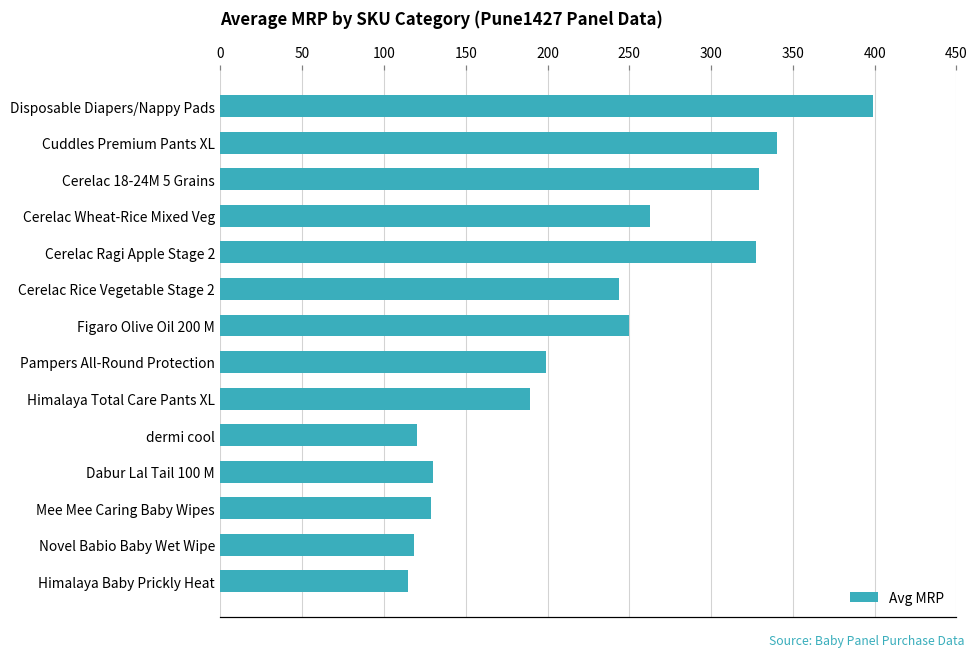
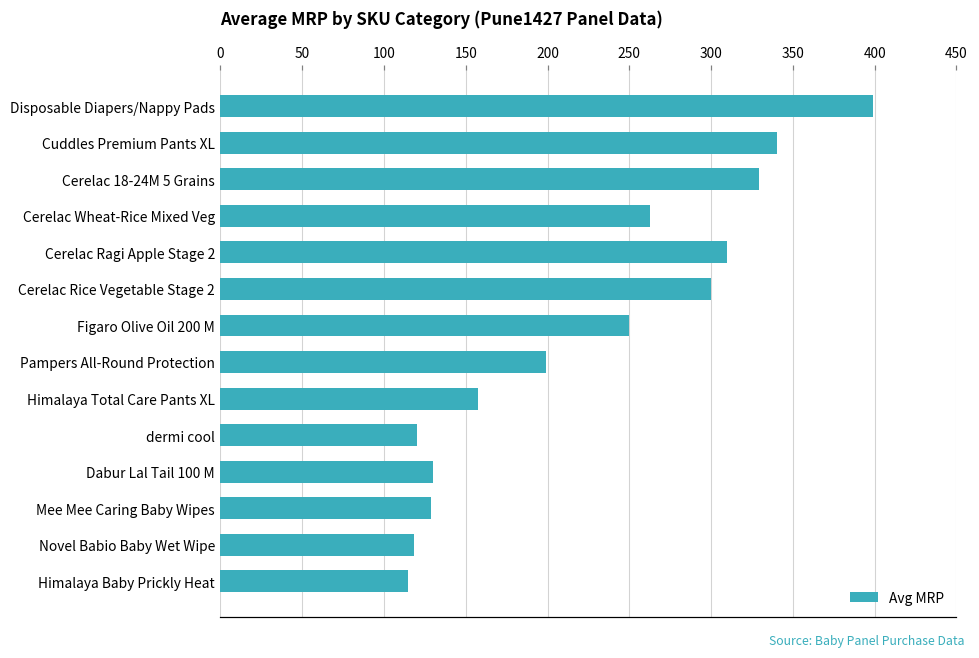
Cerelac Ragi Apple Stage 2: 327 -> 310
Cerelac Rice Vegetable Stage 2: 244 -> 300
Himalaya Total Care Pants XL: 189 -> 158
